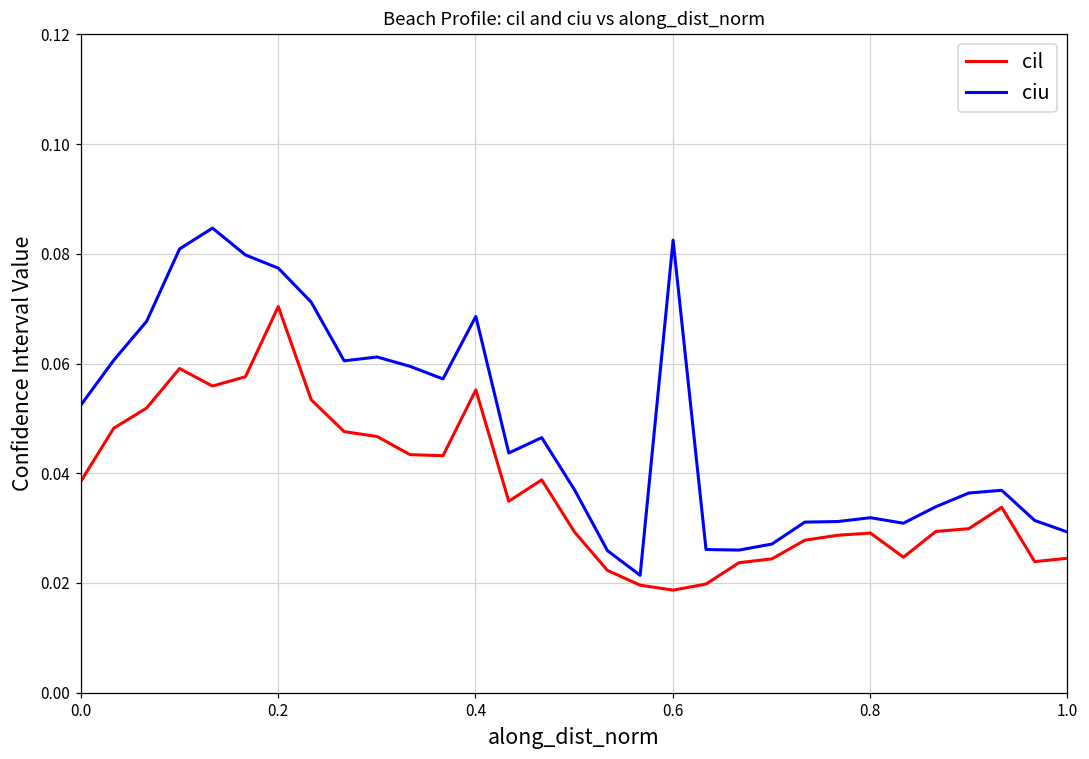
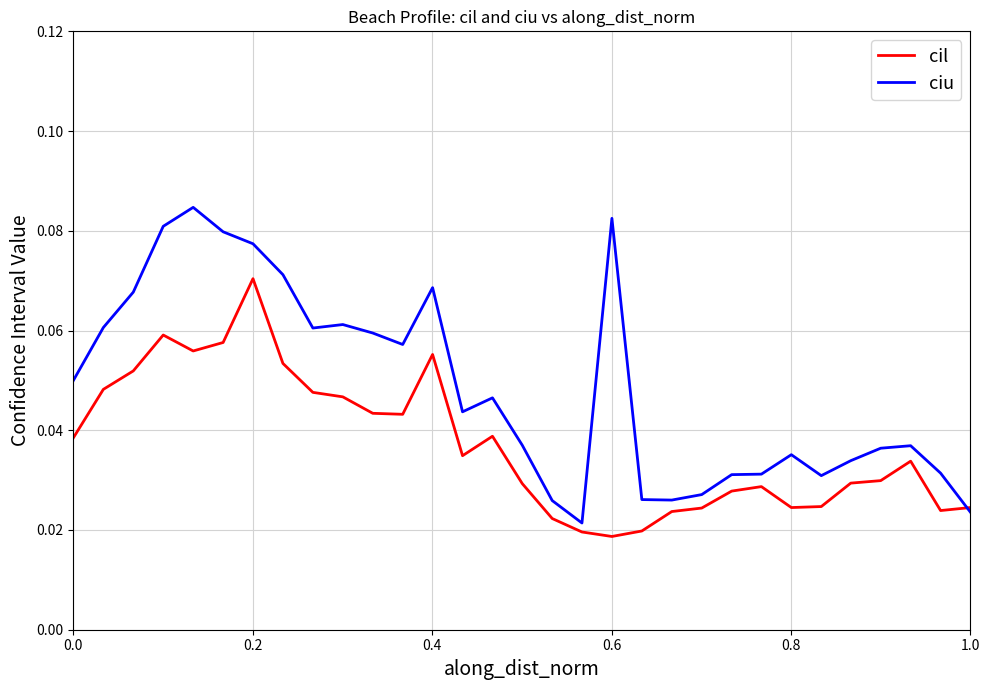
ciu, 0.0: 0.052 -> 0.050
cil, 0.8: 0.029 -> 0.025
ciu, 0.8: 0.032 -> 0.035
ciu, 1.0: 0.029 -> 0.024
